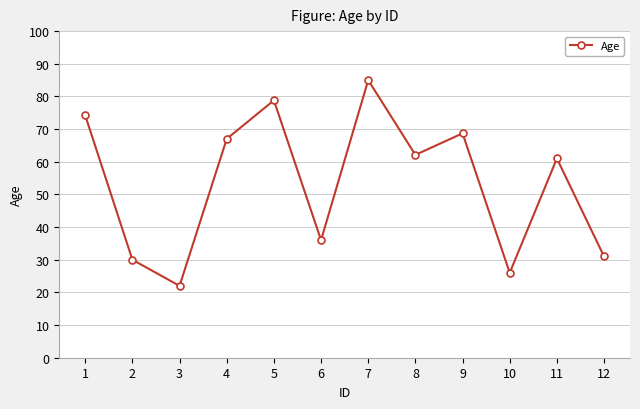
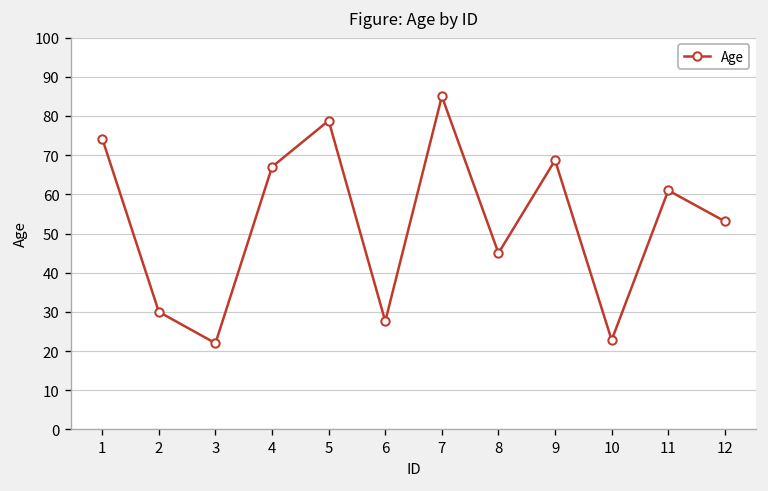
6: 36 -> 28
8: 62 -> 45
10: 26 -> 23
12: 31 -> 53
